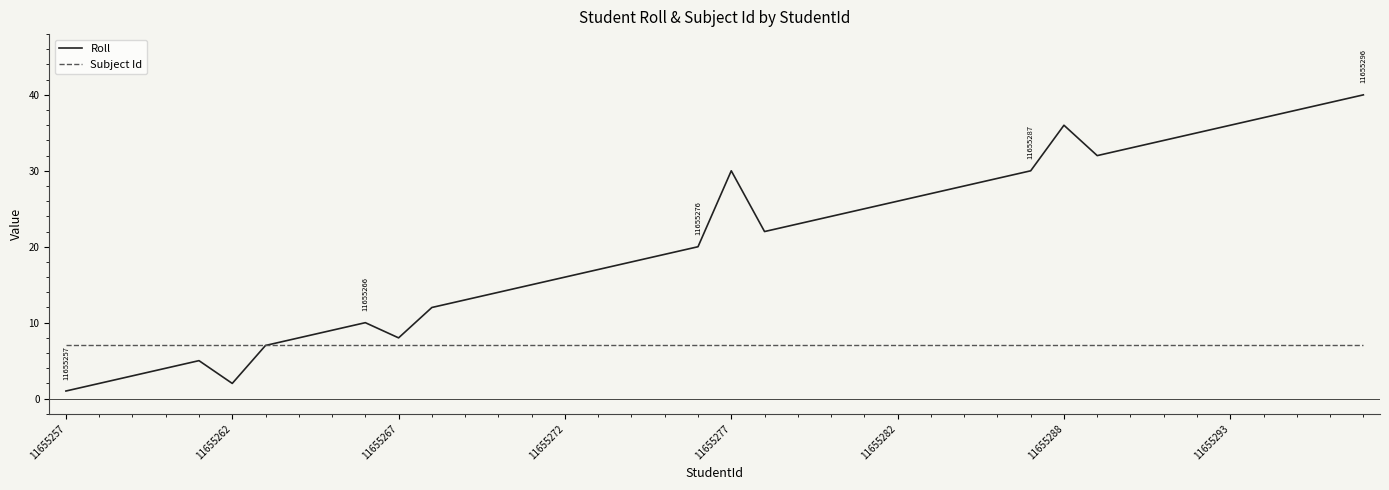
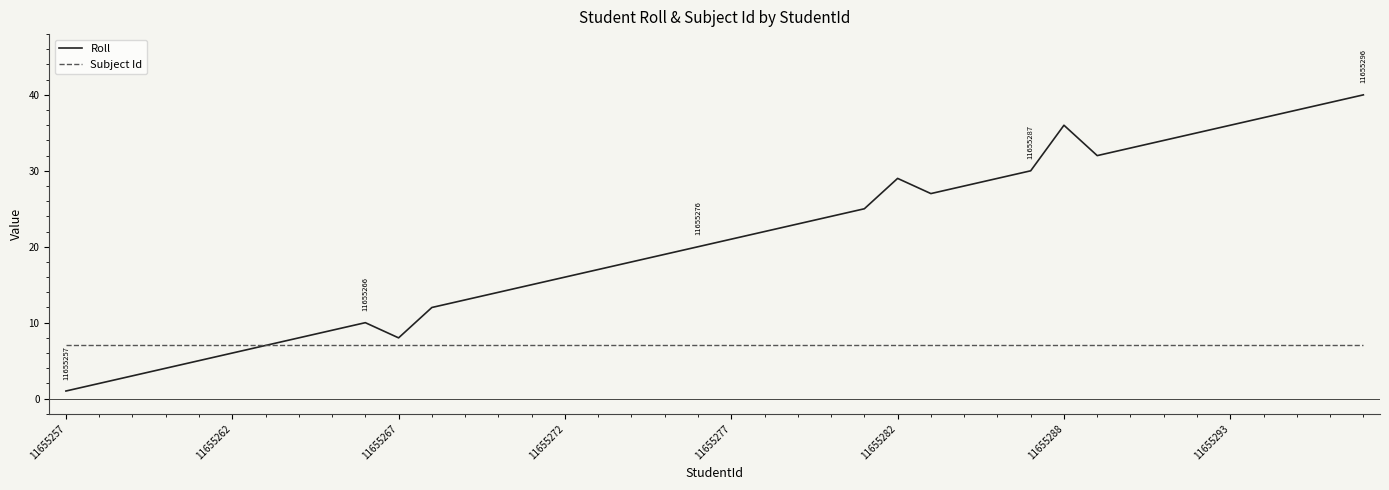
Roll, 11655262: 2 -> 6
Roll, 11655277: 30 -> 21
Roll, 11655282: 26 -> 29
